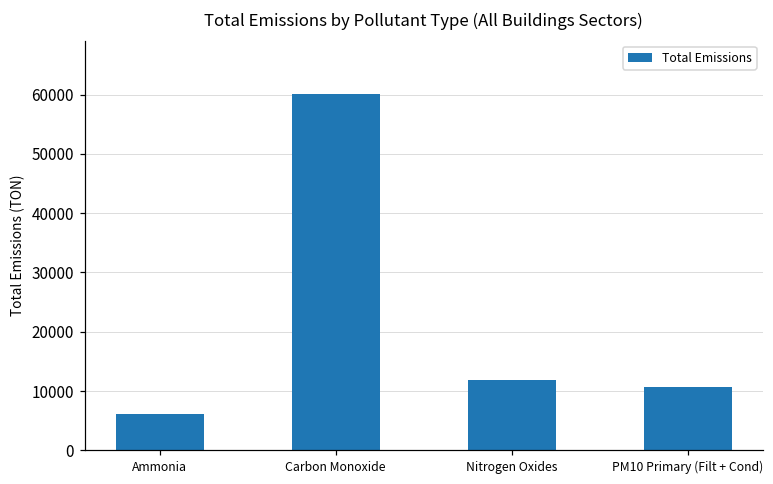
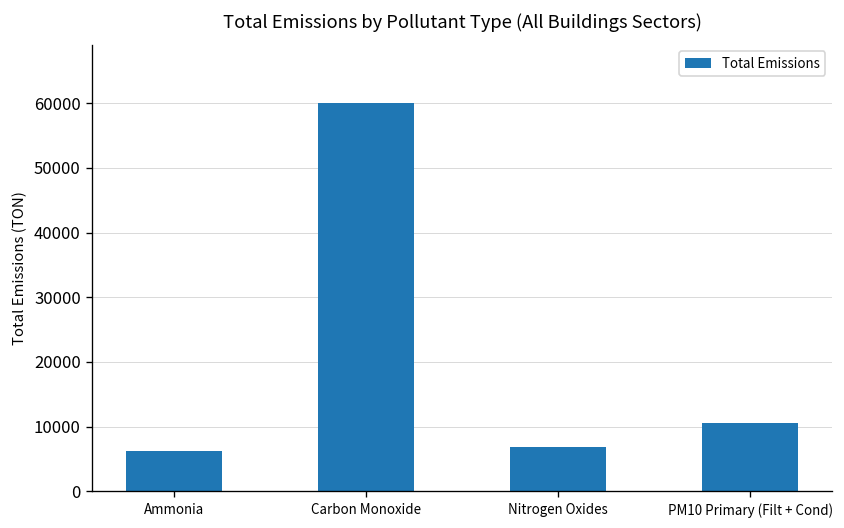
Nitrogen Oxides: 12000 -> 7000
